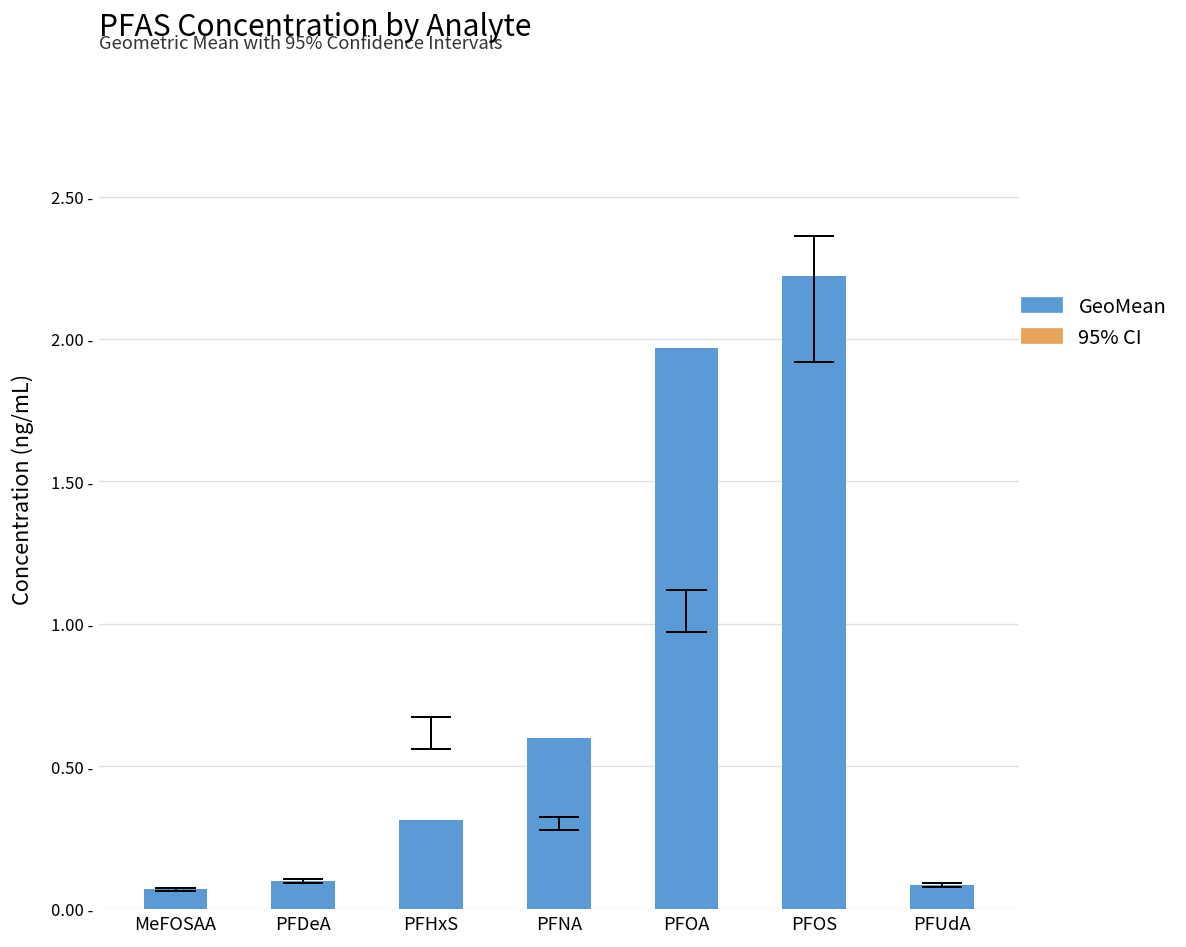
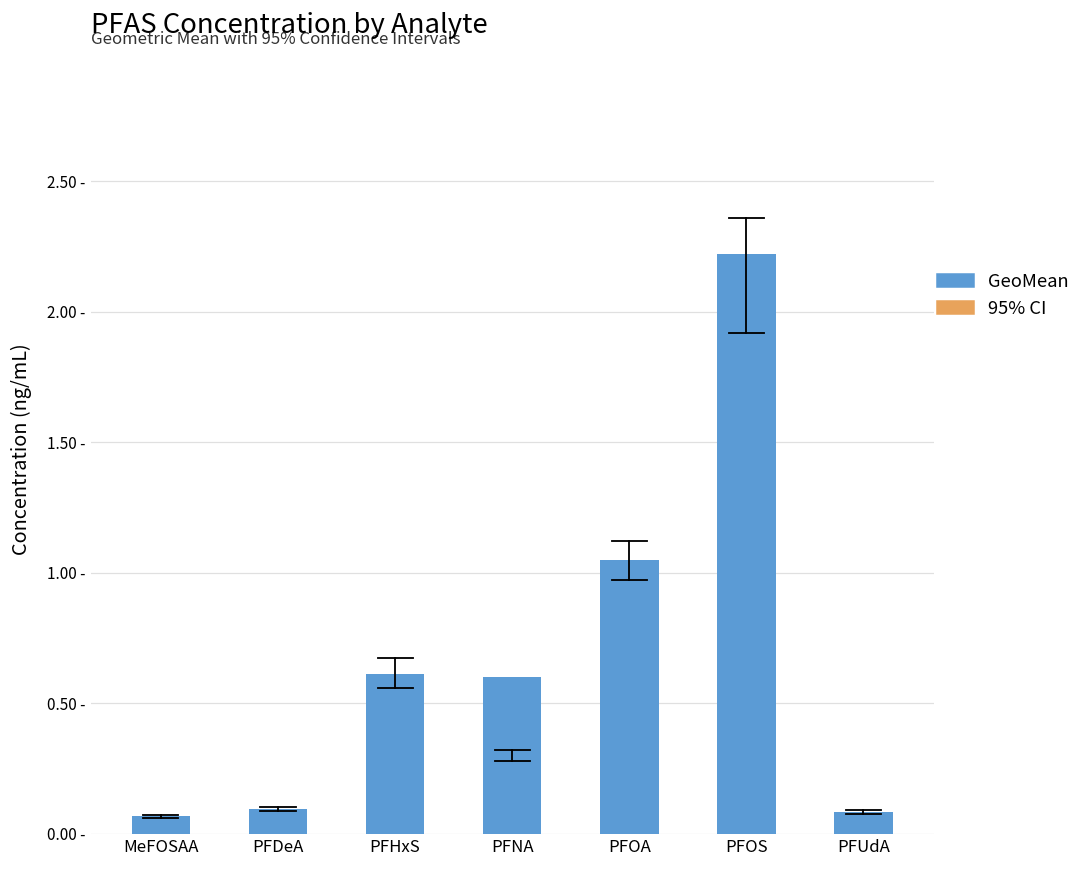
GeoMean, PFHxS: 0.31 - -> 0.61 -
GeoMean, PFOA: 1.97 - -> 1.05 -
